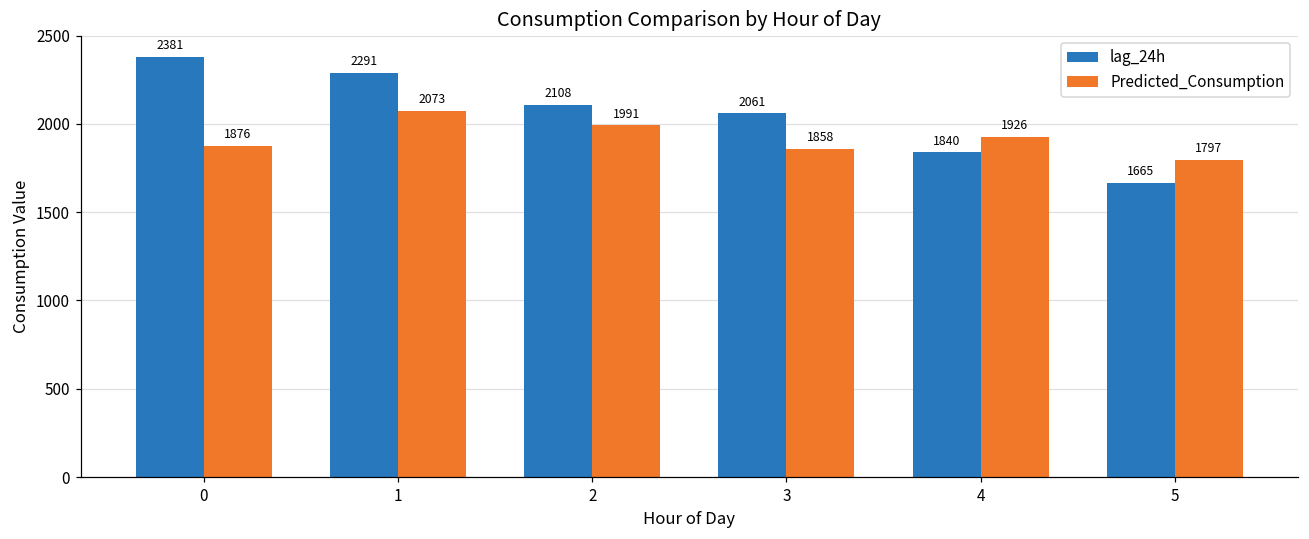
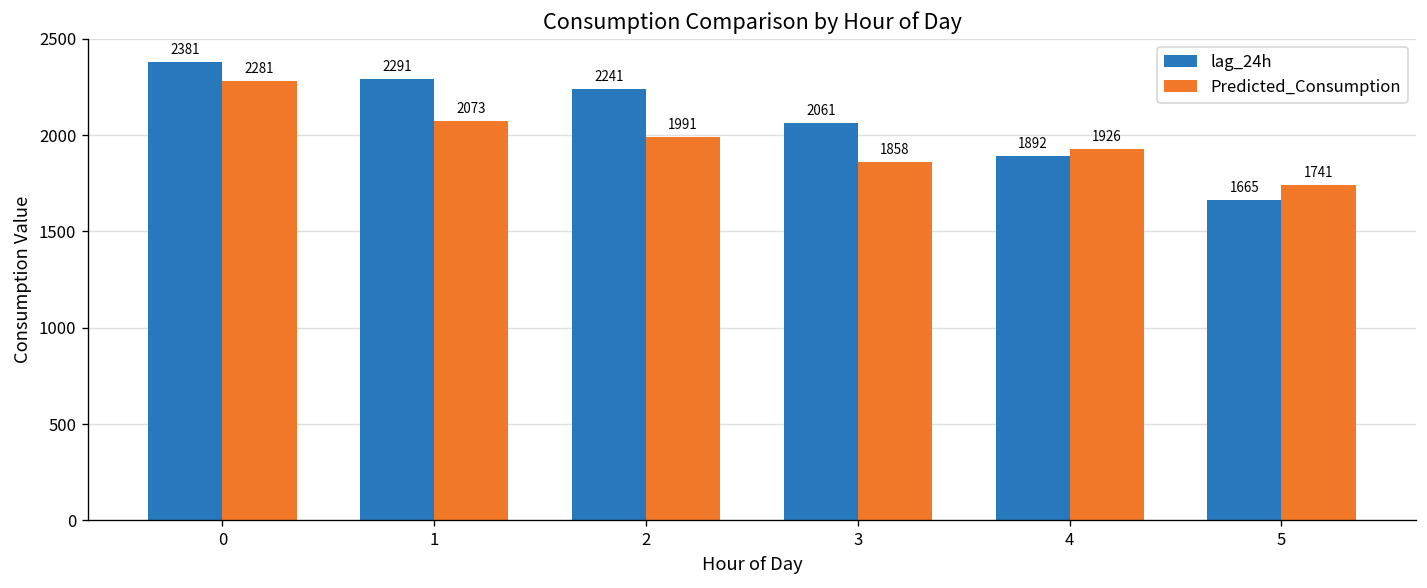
Predicted_Consumption, 0: 1876 -> 2281
lag_24h, 2: 2108 -> 2241
lag_24h, 4: 1840 -> 1892
Predicted_Consumption, 5: 1797 -> 1741
